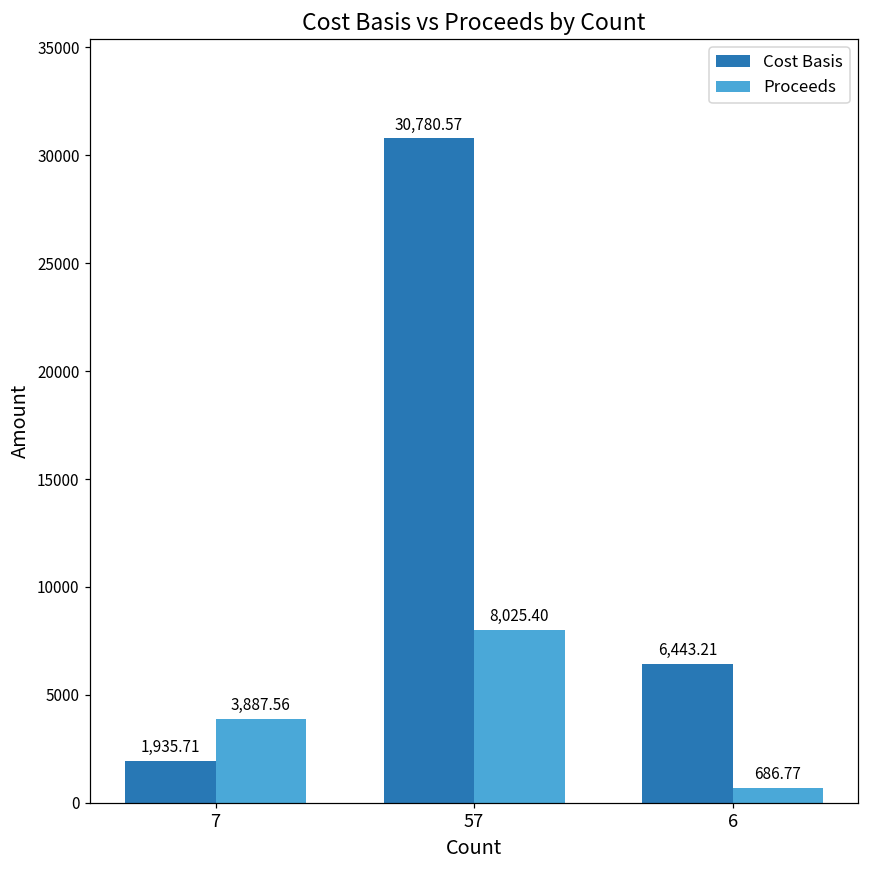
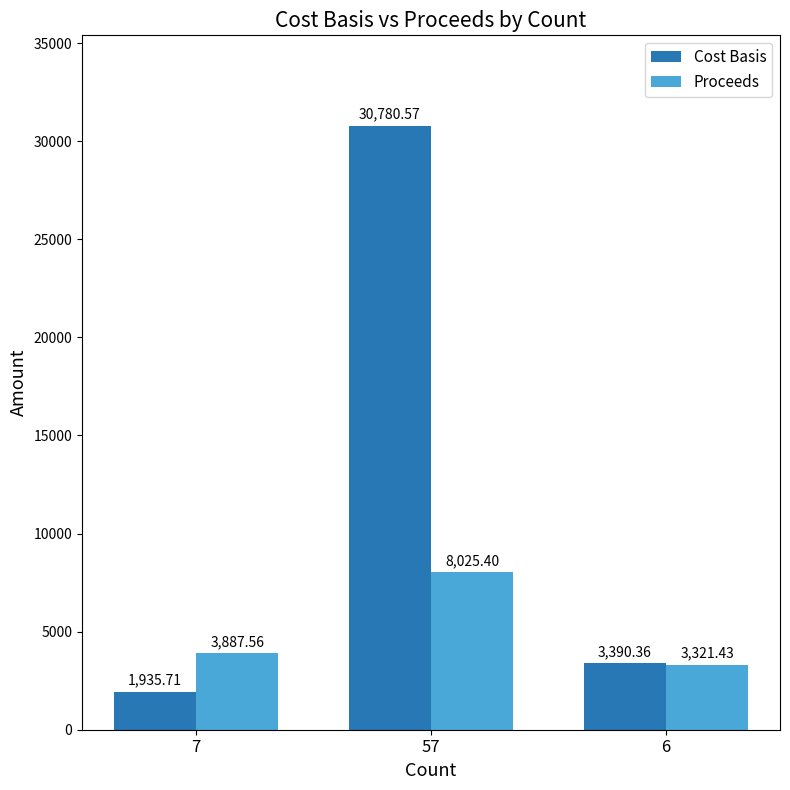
Cost Basis, 6: 6,443.21 -> 3,390.36
Proceeds, 6: 686.77 -> 3,321.43
